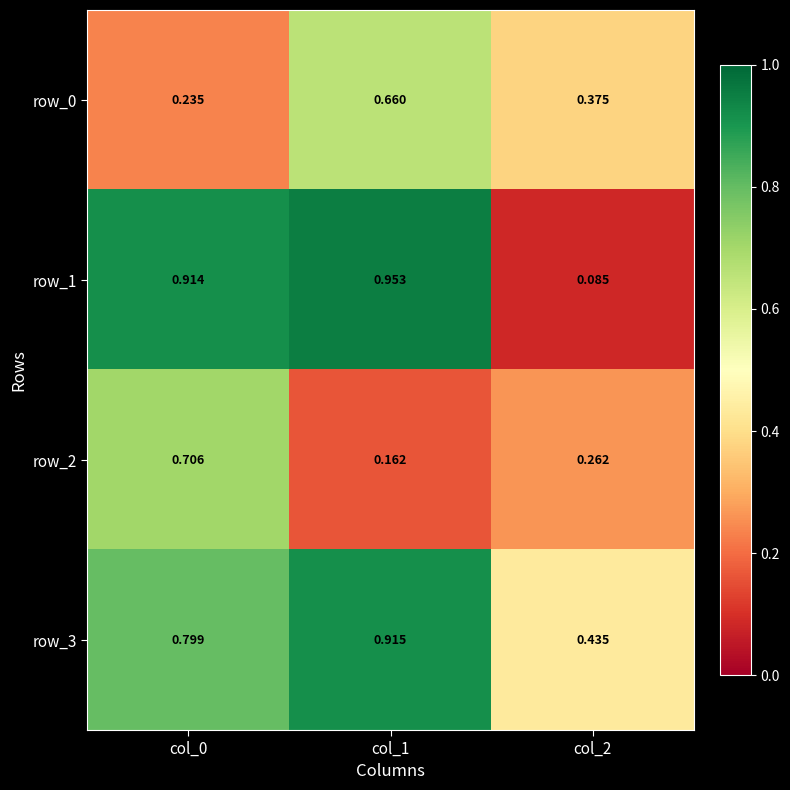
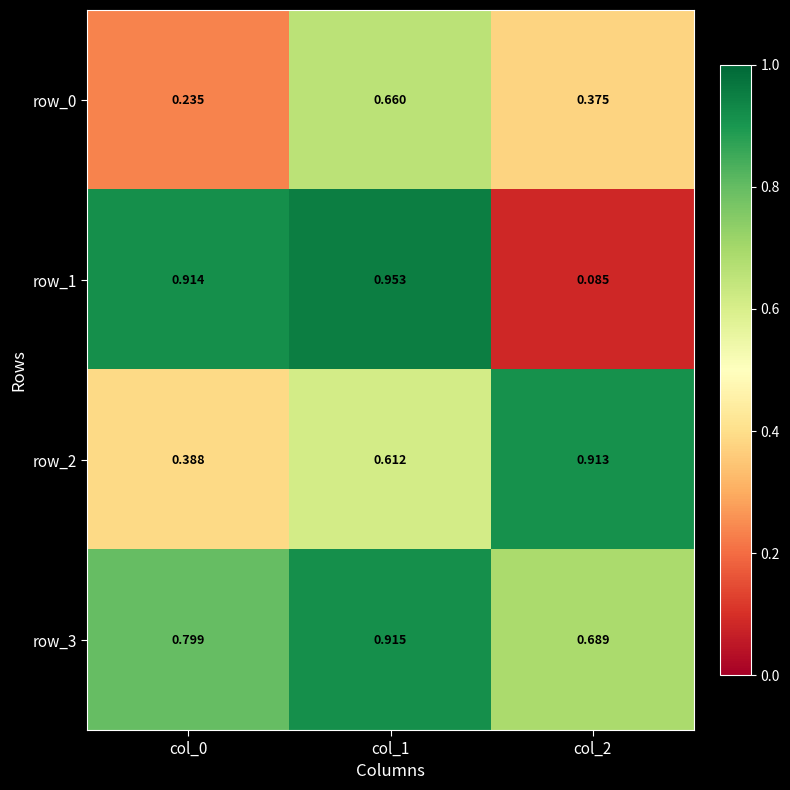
row_2, col_0: 0.706 -> 0.388
row_2, col_1: 0.162 -> 0.612
row_2, col_2: 0.262 -> 0.913
row_3, col_2: 0.435 -> 0.689
